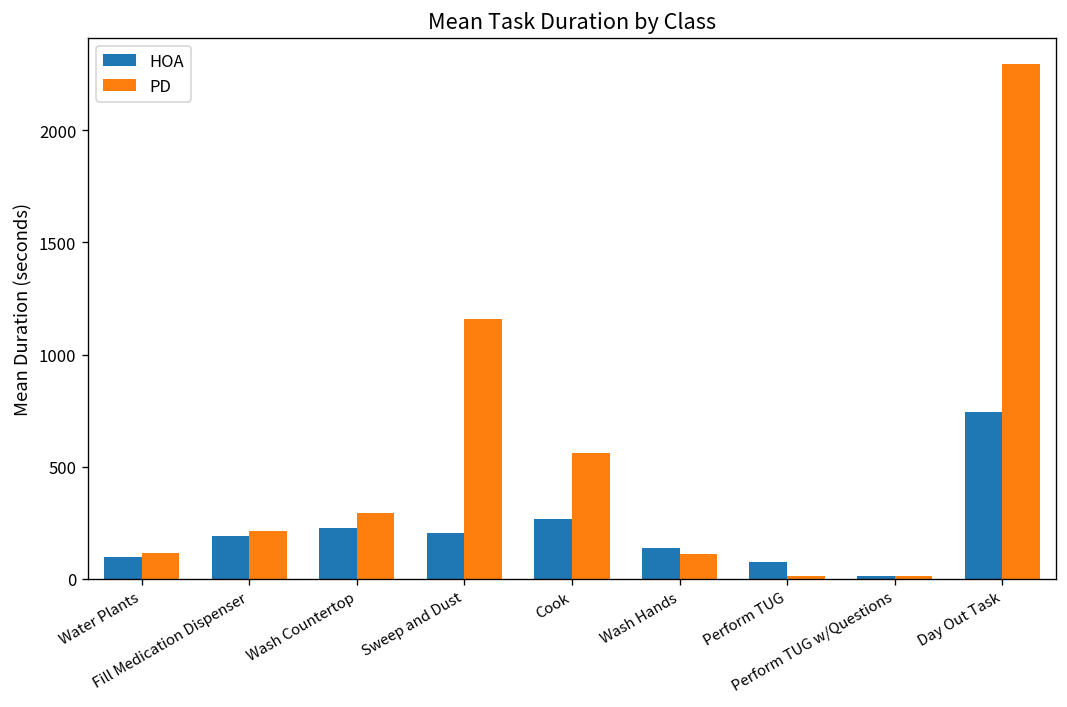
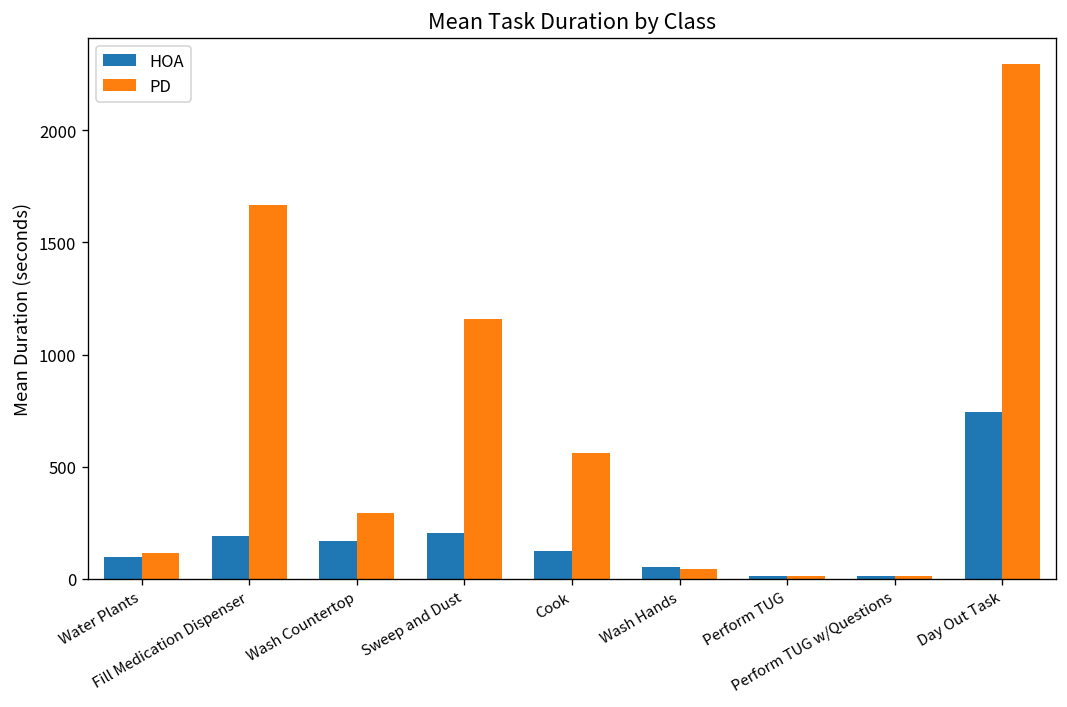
PD, Fill Medication Dispenser: 210 -> 1670
HOA, Wash Countertop: 230 -> 170
HOA, Cook: 270 -> 120
HOA, Wash Hands: 140 -> 50
PD, Wash Hands: 110 -> 50
HOA, Perform TUG: 70 -> 10
